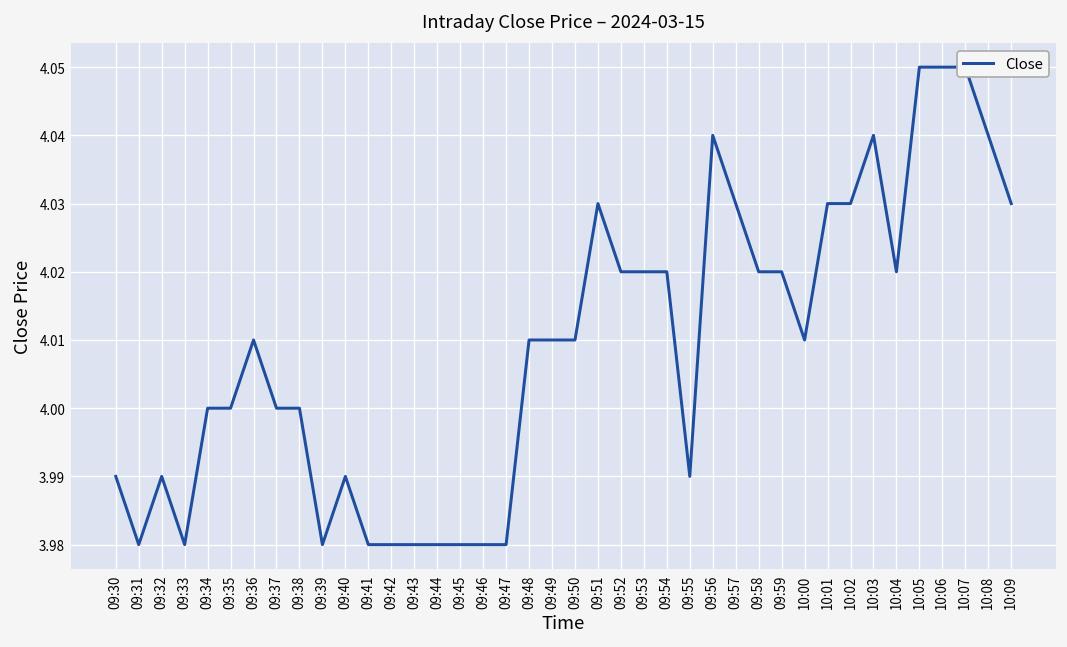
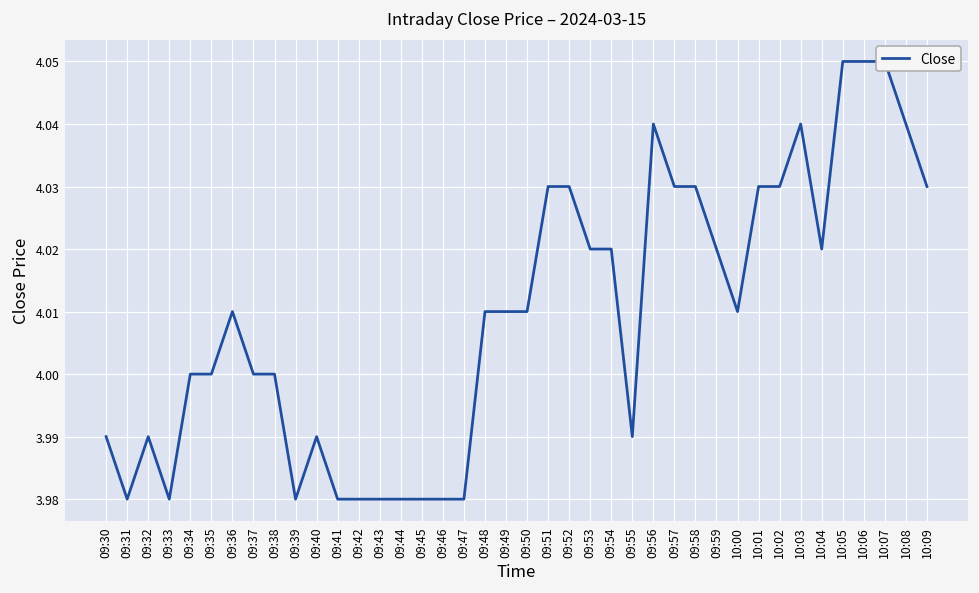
09:52: 4.02 -> 4.03
09:58: 4.02 -> 4.03
